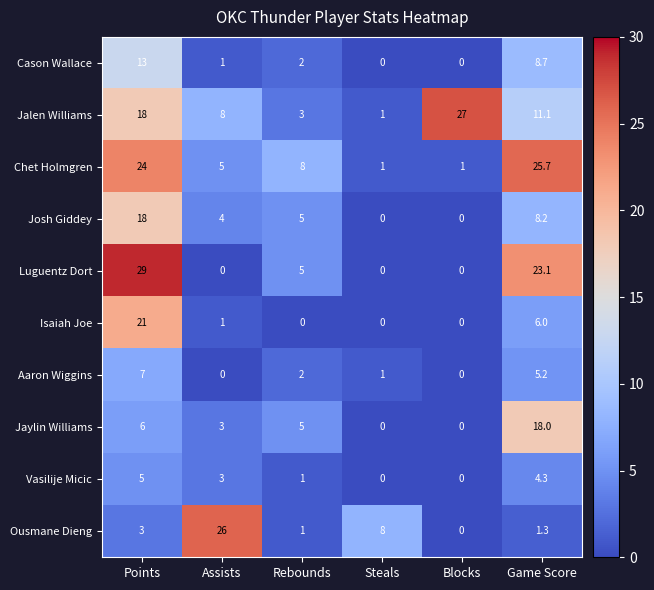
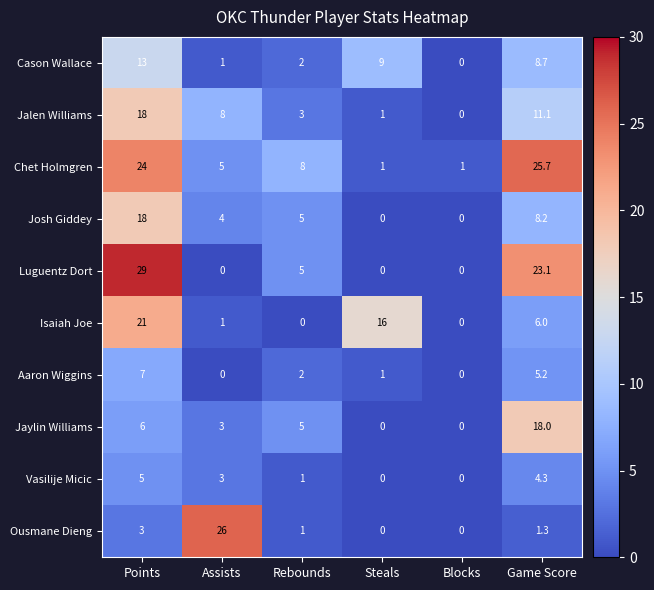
Cason Wallace, Steals: 0 -> 9
Jalen Williams, Blocks: 27 -> 0
Isaiah Joe, Steals: 0 -> 16
Ousmane Dieng, Steals: 8 -> 0
